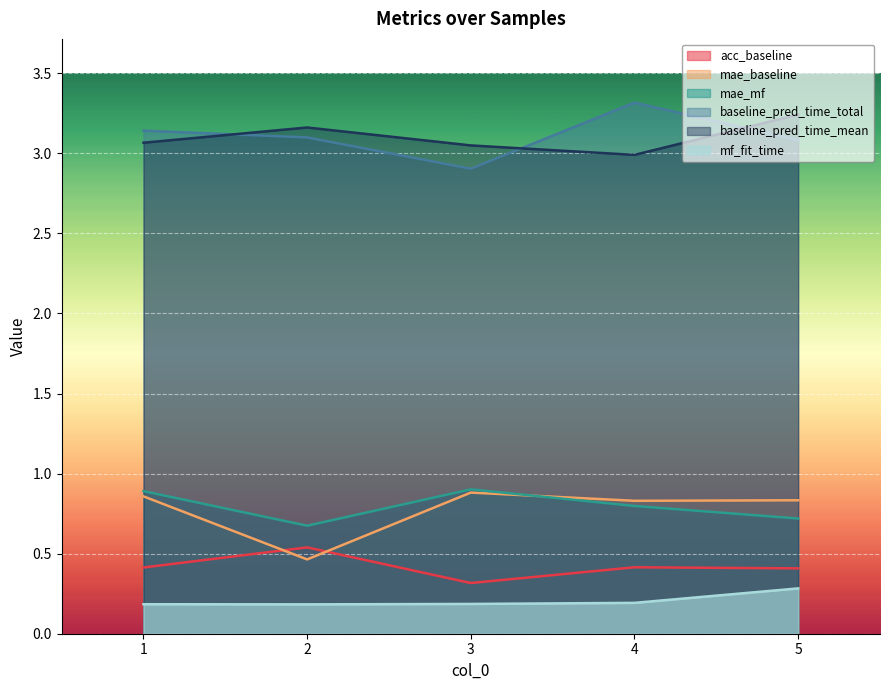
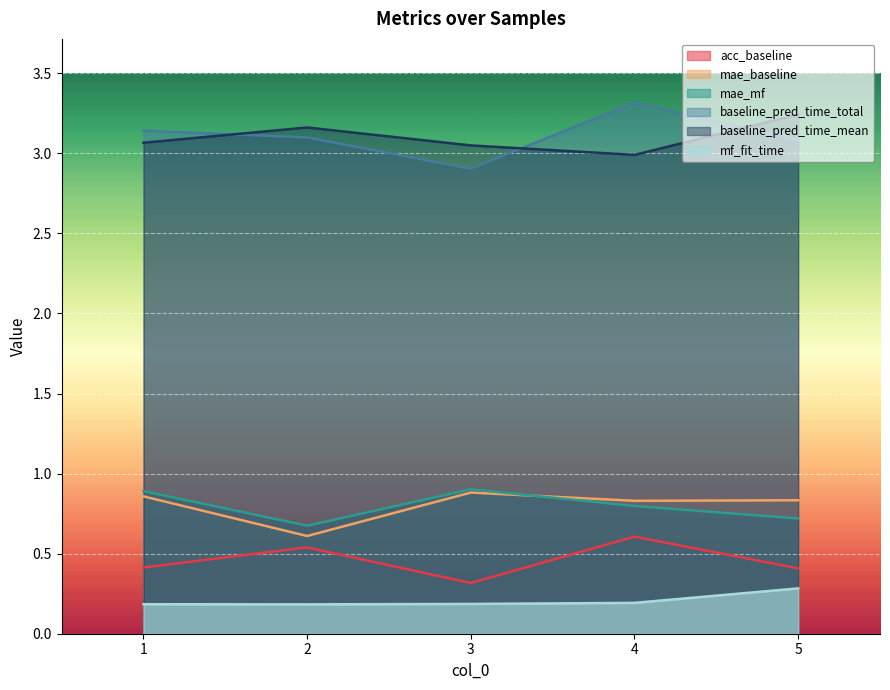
mae_baseline, 2: 0.46 -> 0.61
acc_baseline, 4: 0.41 -> 0.61
